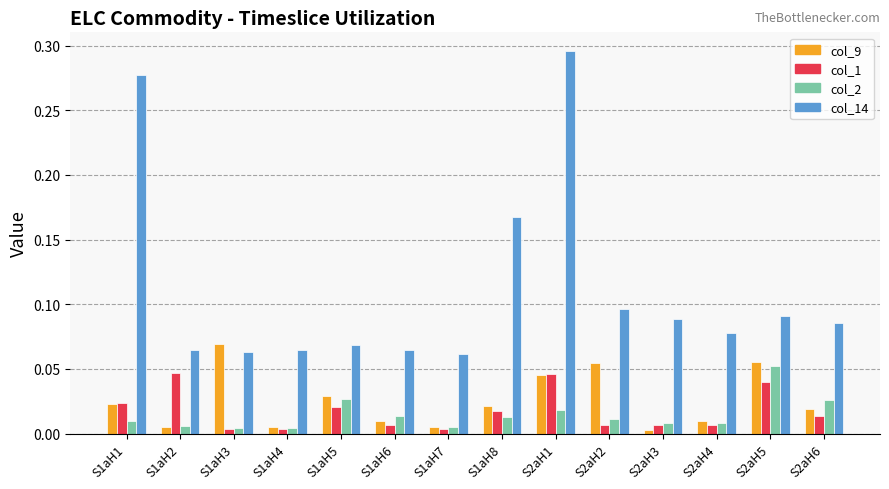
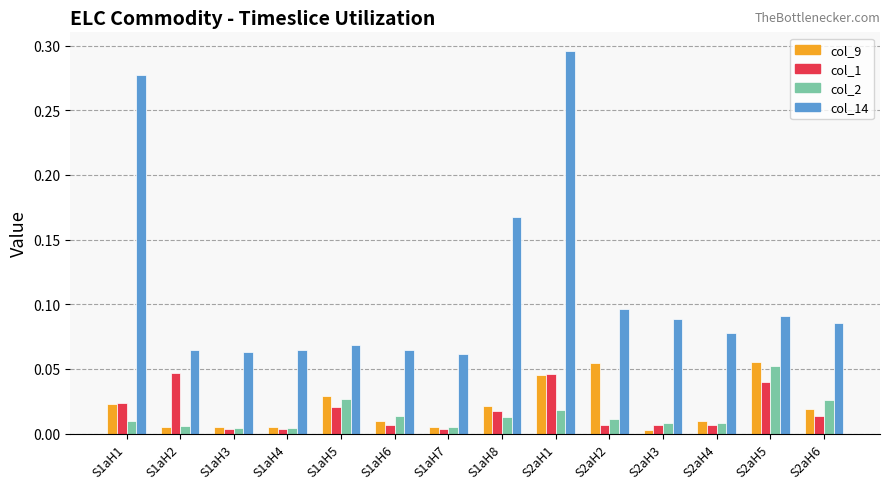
col_9, S1aH3: 0.069 -> 0.005
